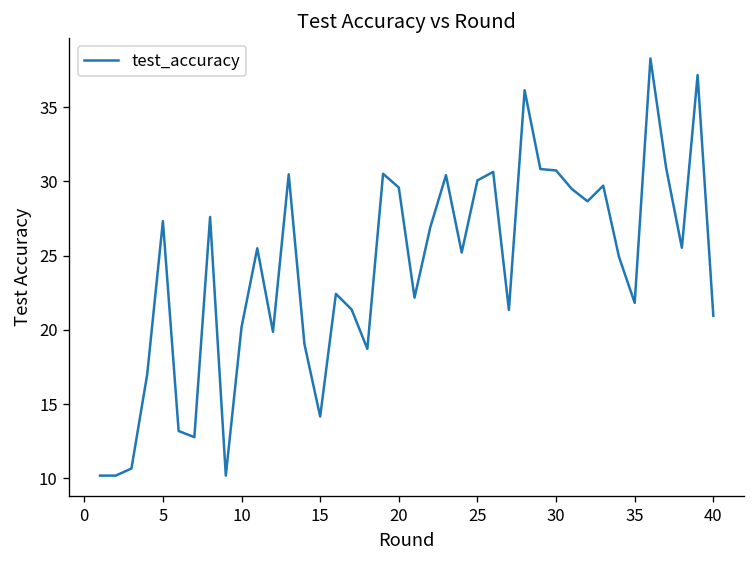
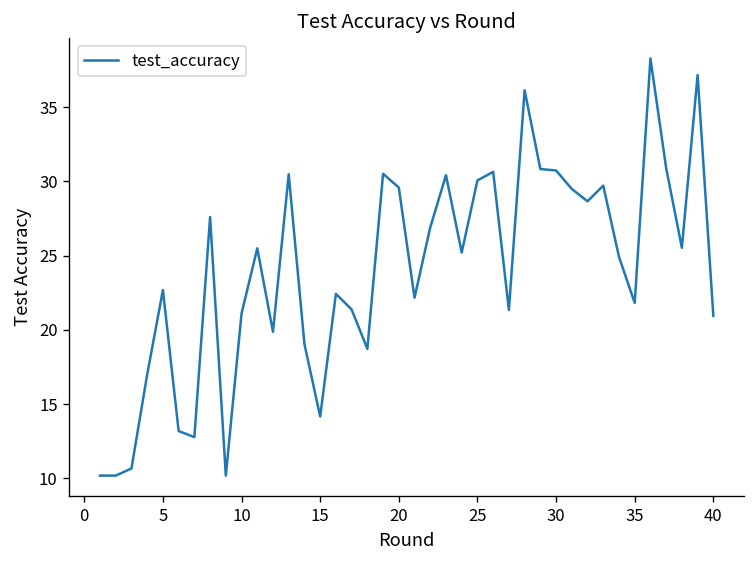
5: 27.3 -> 22.7
10: 20.2 -> 21.1
